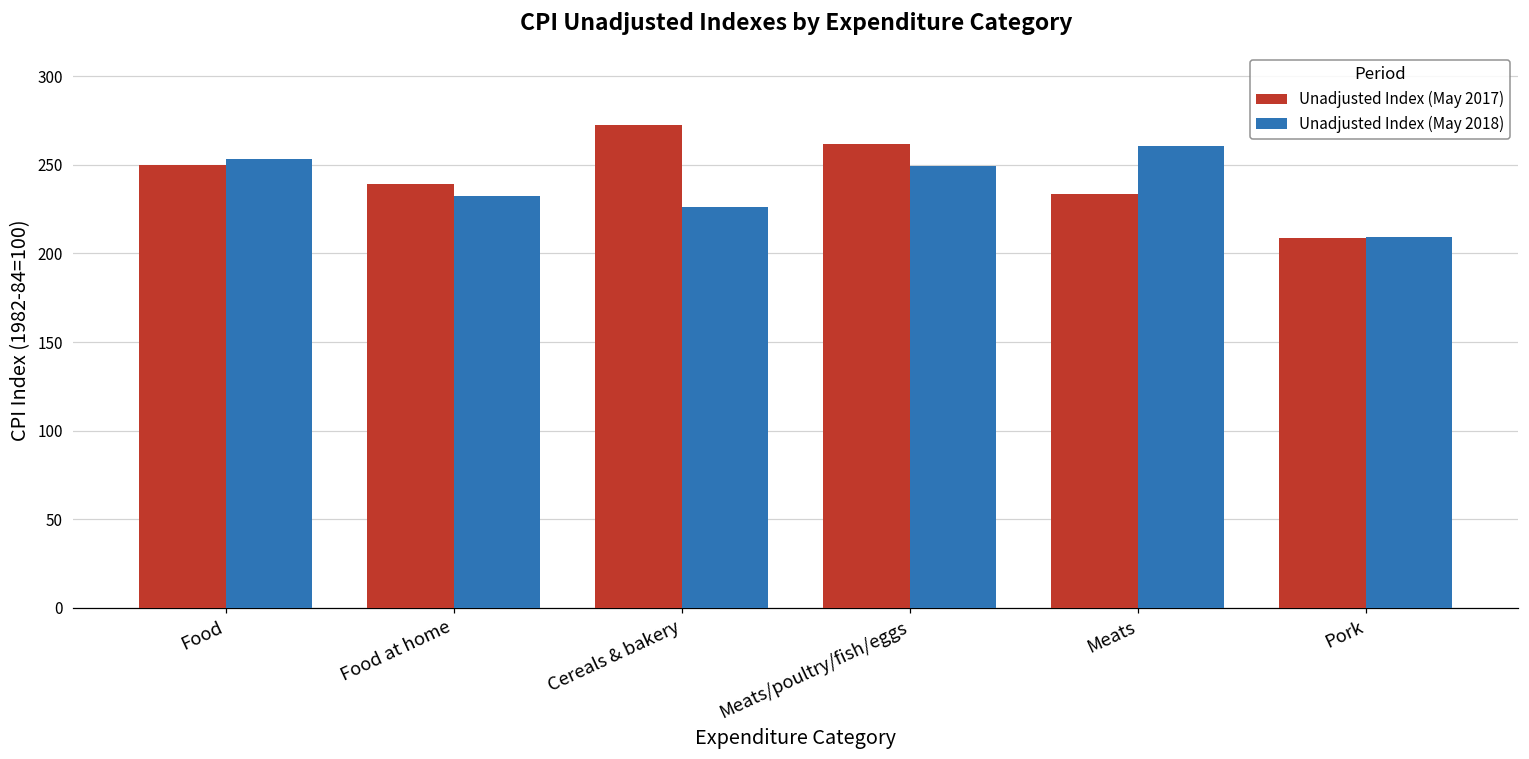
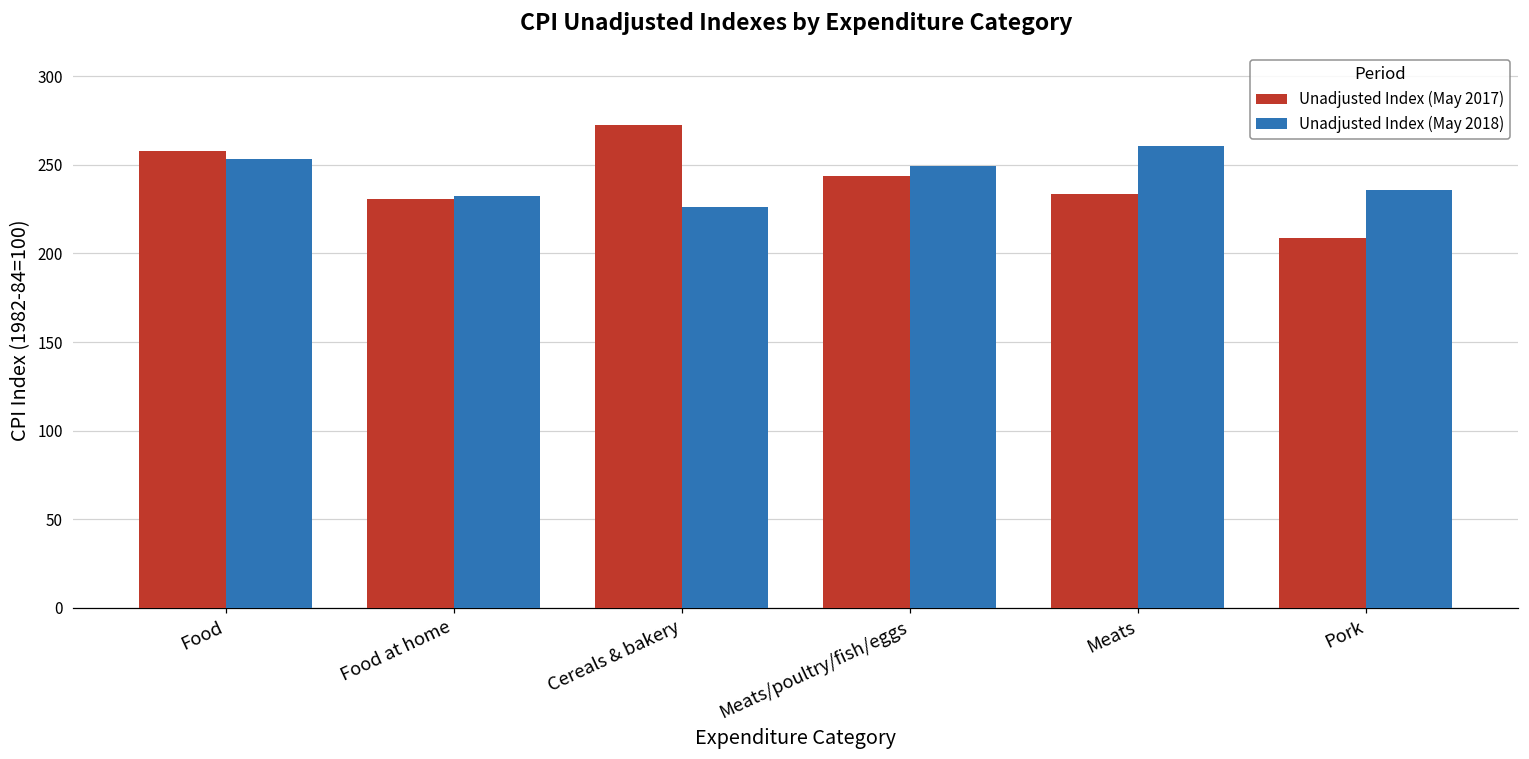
Unadjusted Index (May 2017), Food: 250 -> 258
Unadjusted Index (May 2017), Food at home: 239 -> 230
Unadjusted Index (May 2017), Meats/poultry/fish/eggs: 262 -> 244
Unadjusted Index (May 2018), Pork: 210 -> 236
